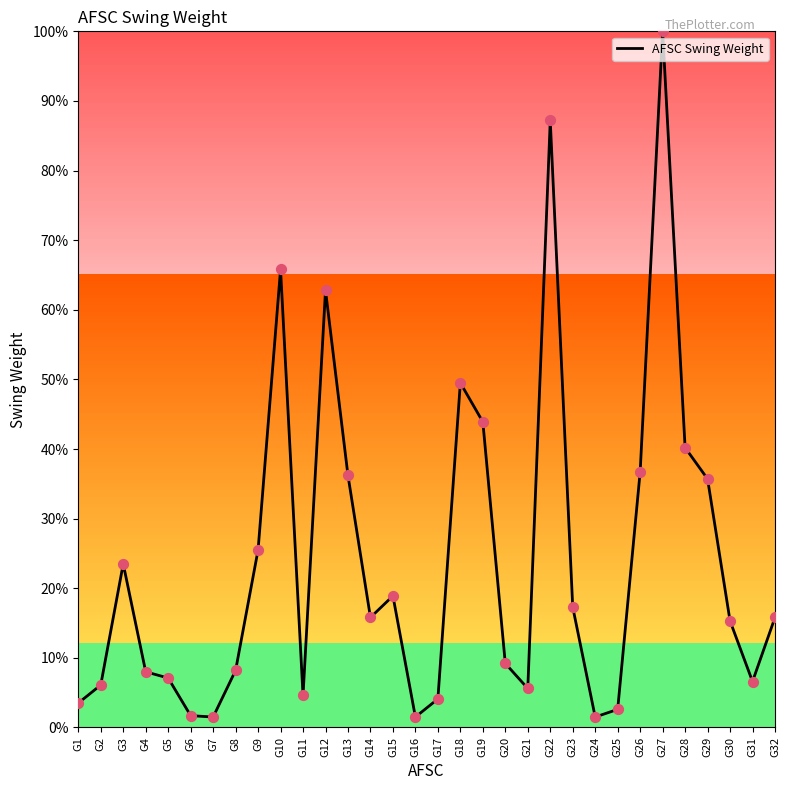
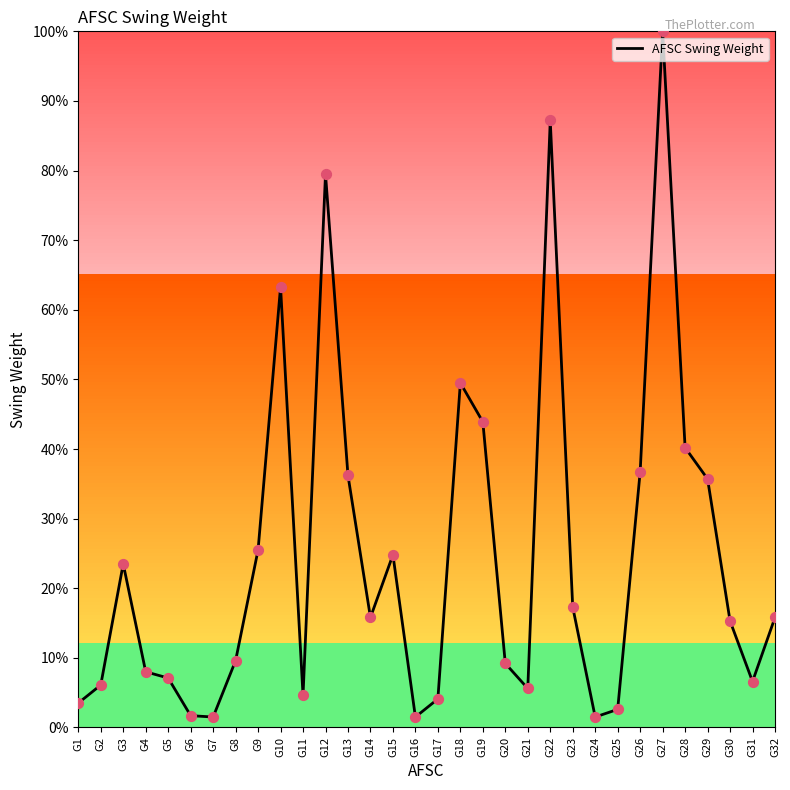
G8: 8% -> 10%
G10: 66% -> 63%
G12: 63% -> 80%
G15: 19% -> 25%
